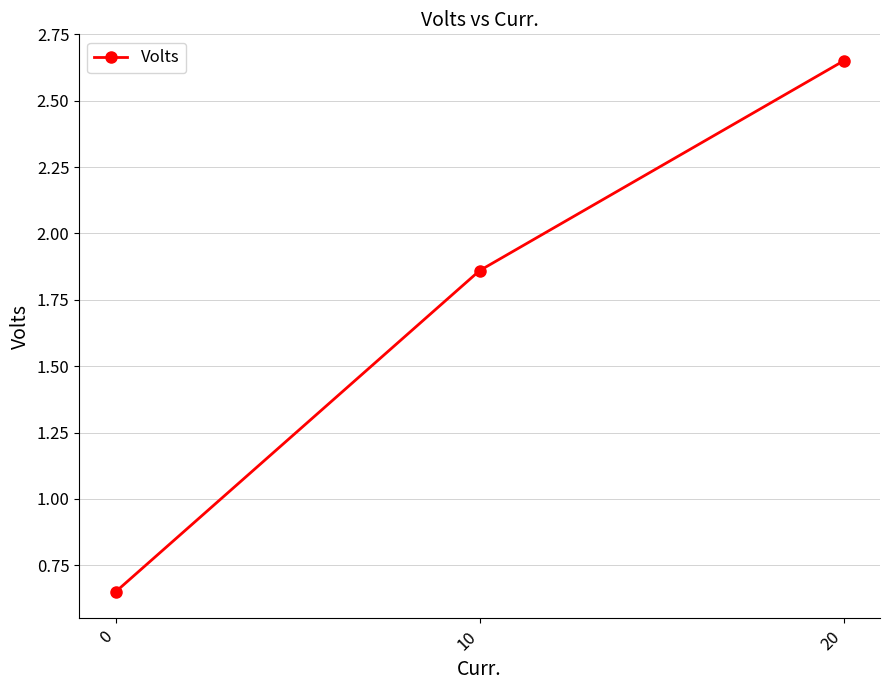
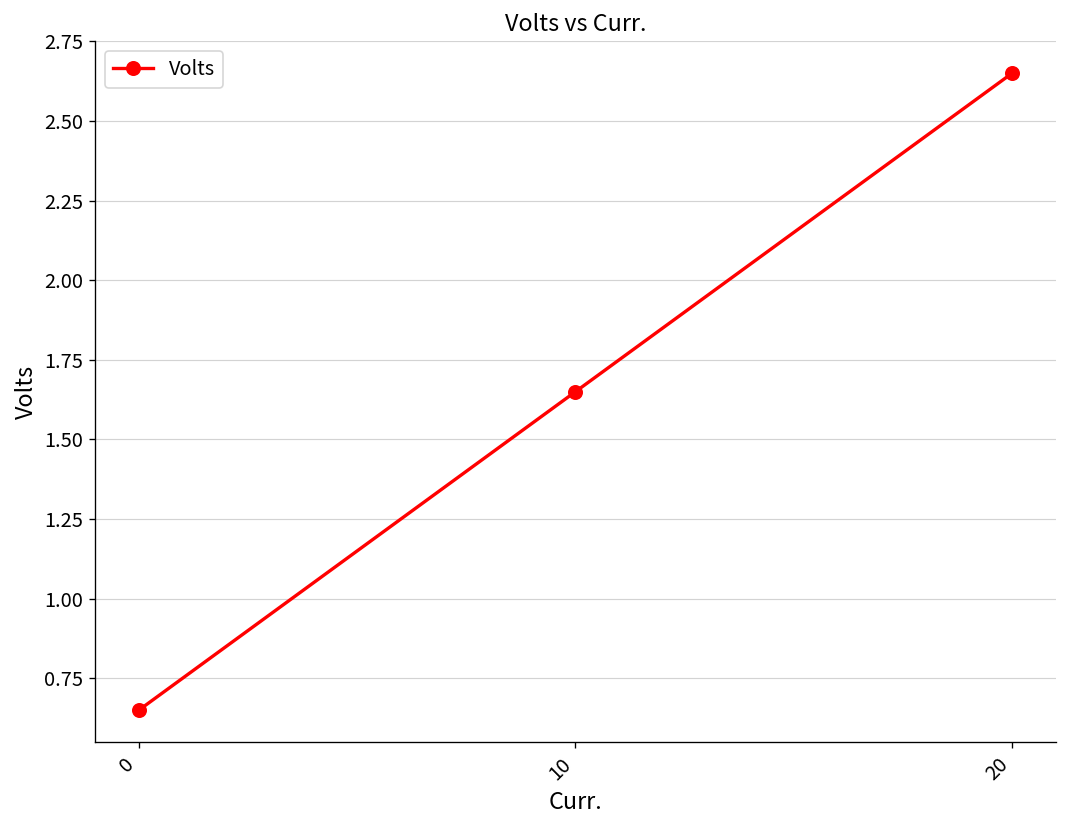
10: 1.86 -> 1.65
